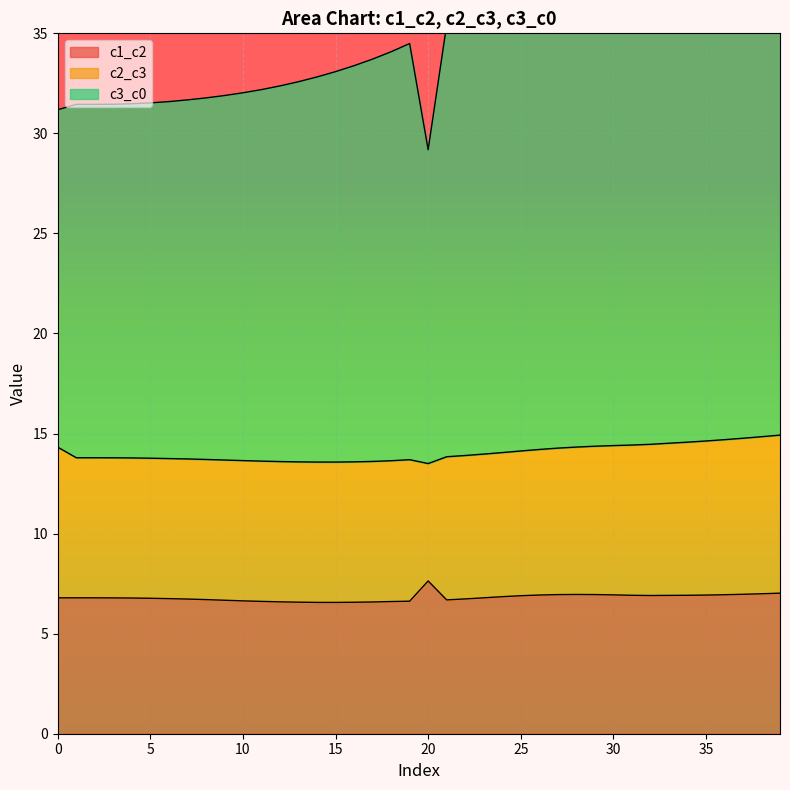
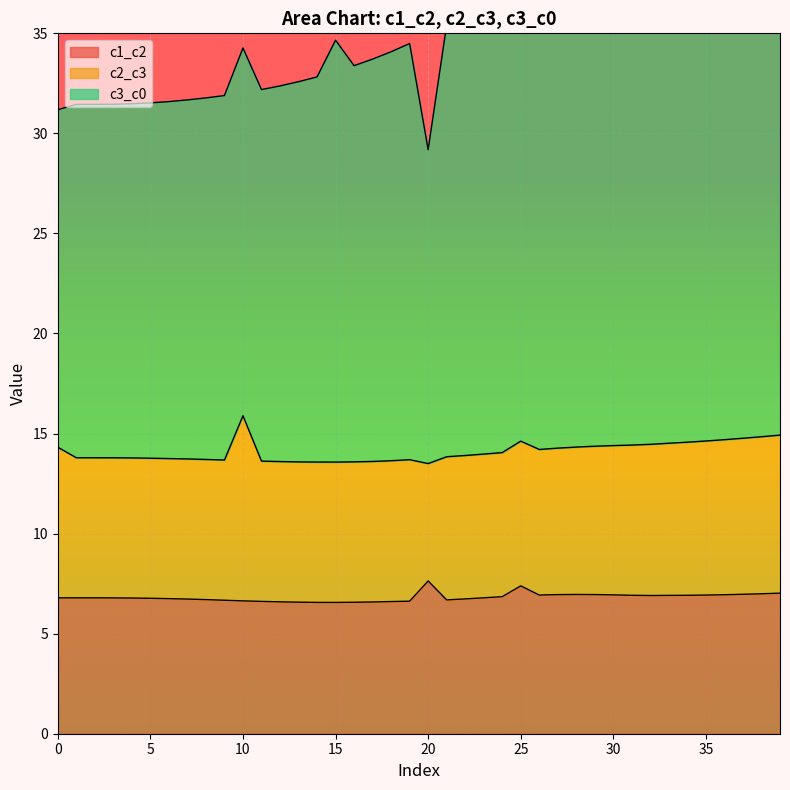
c2_c3, 10: 7.0 -> 9.3
c3_c0, 15: 19.5 -> 21.1
c1_c2, 25: 6.9 -> 7.4
